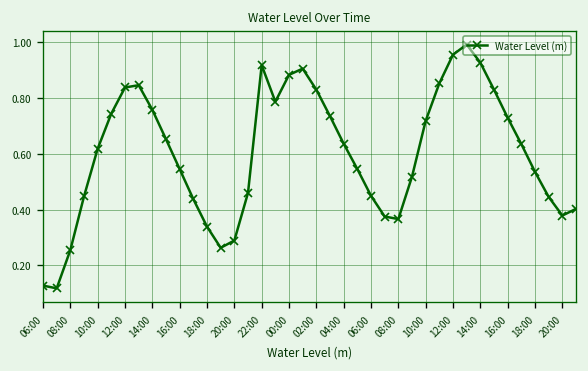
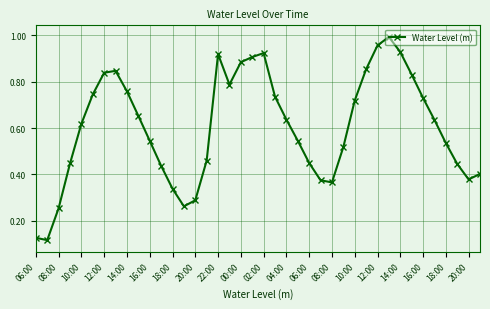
02:00: 0.83 -> 0.92
